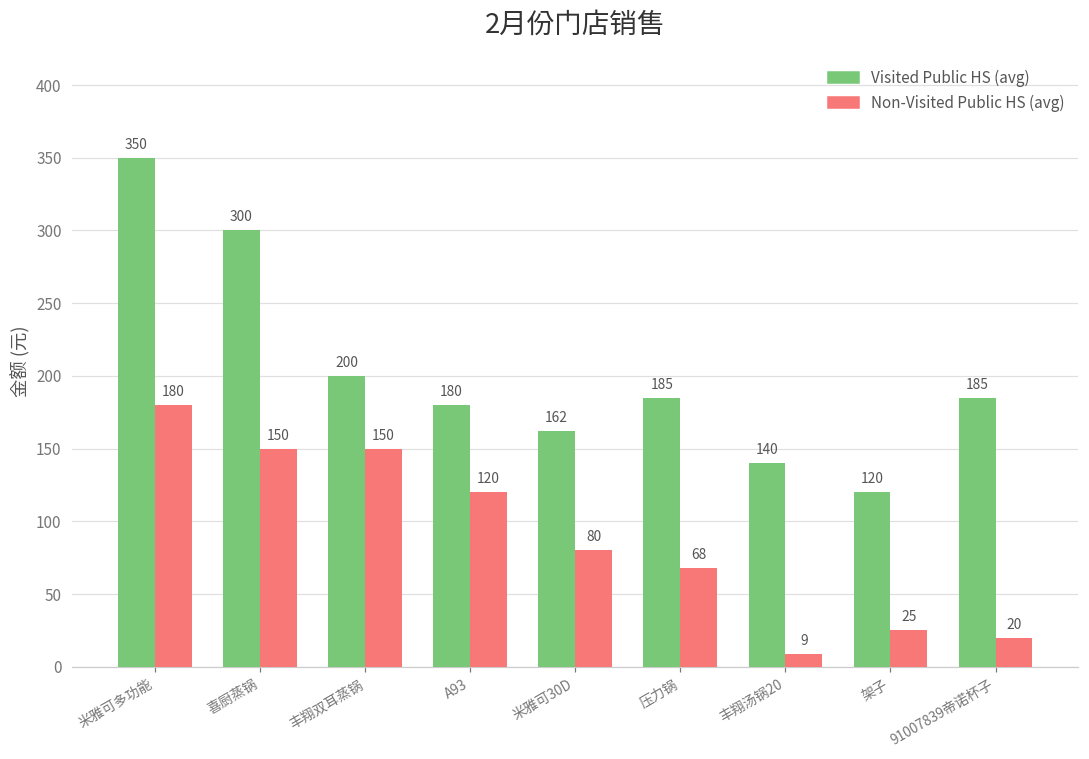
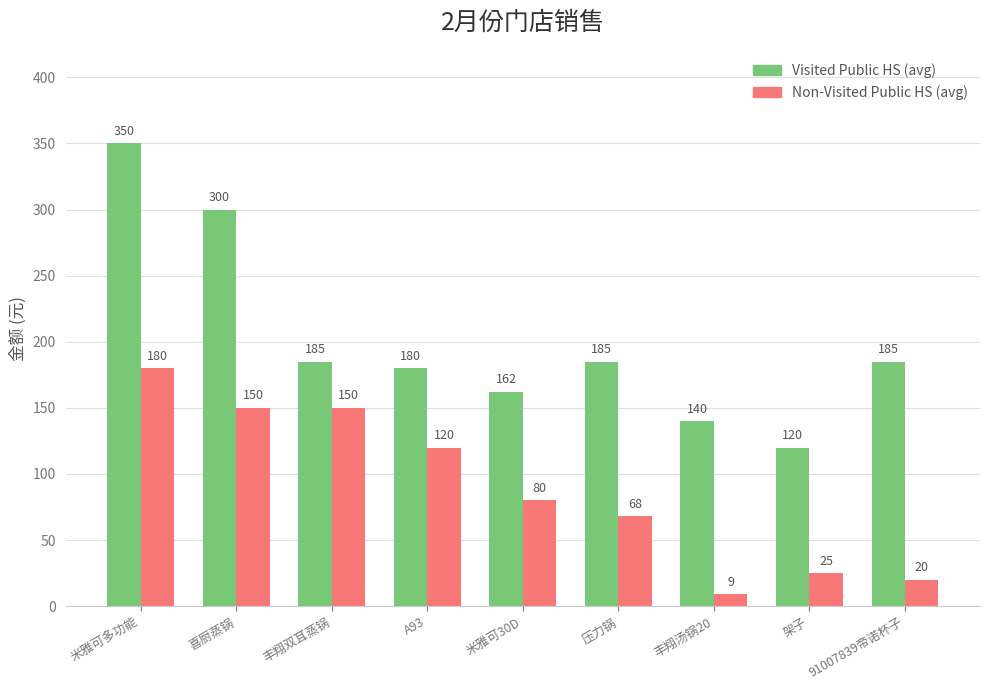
Visited Public HS (avg), 丰翔双耳蒸锅: 200 -> 185
